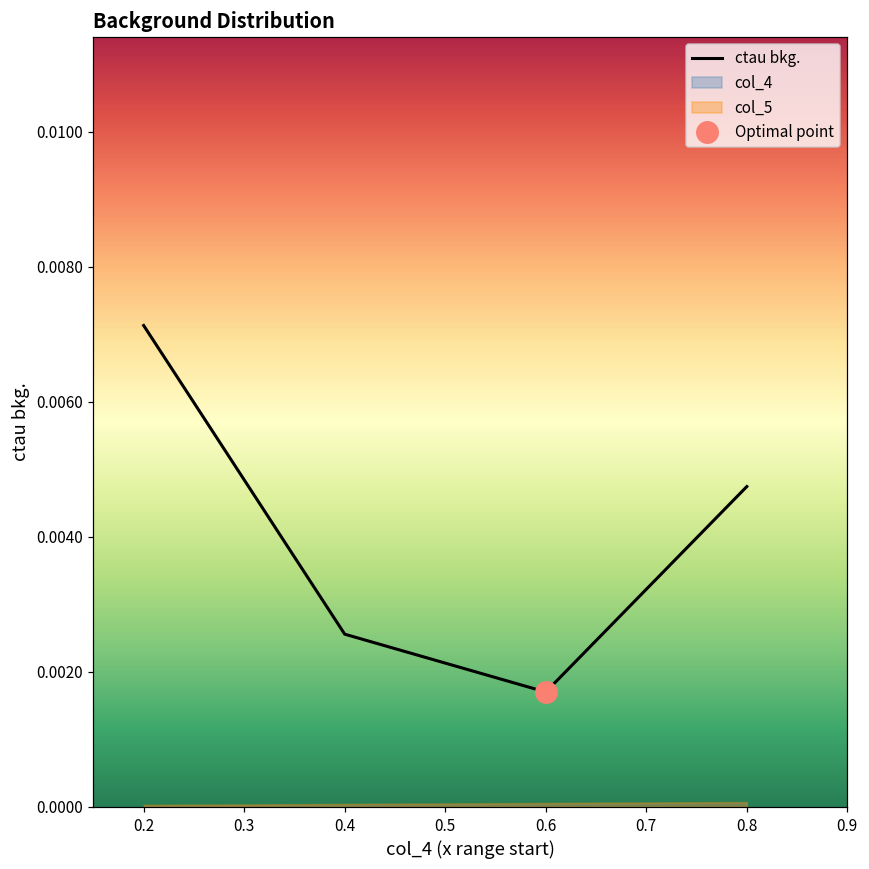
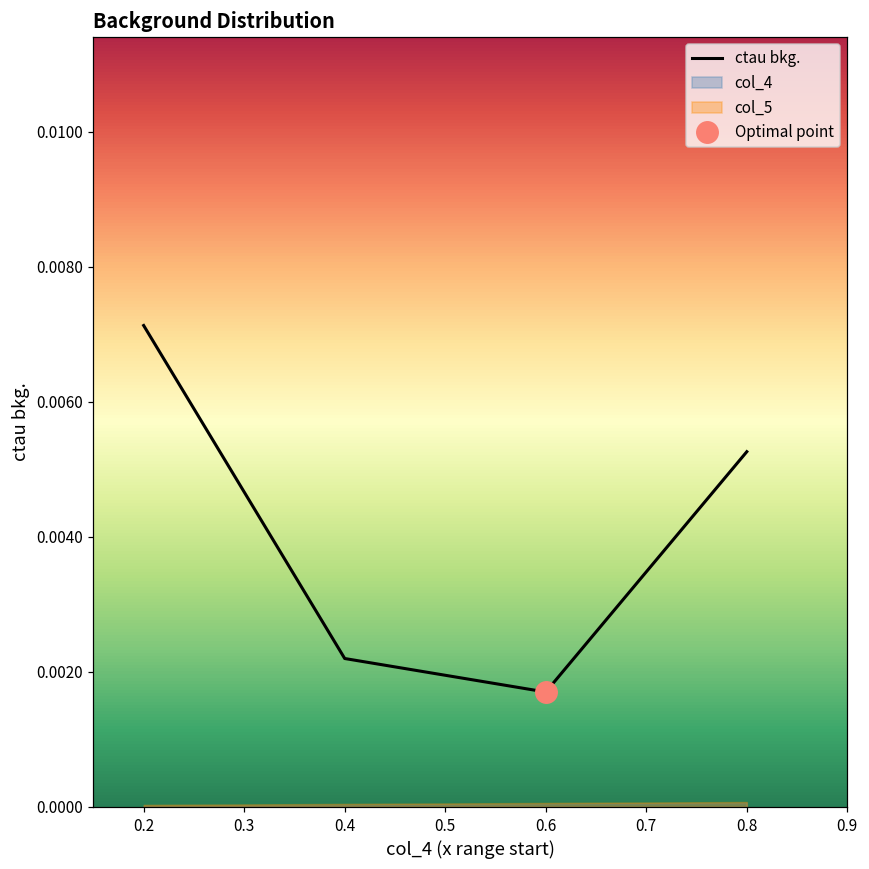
ctau bkg., 0.4: 0.0026 -> 0.0022
ctau bkg., 0.8: 0.0047 -> 0.0053
